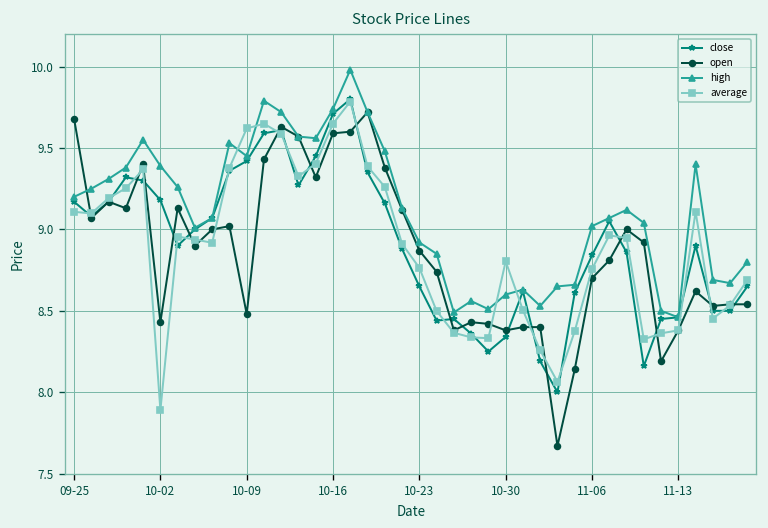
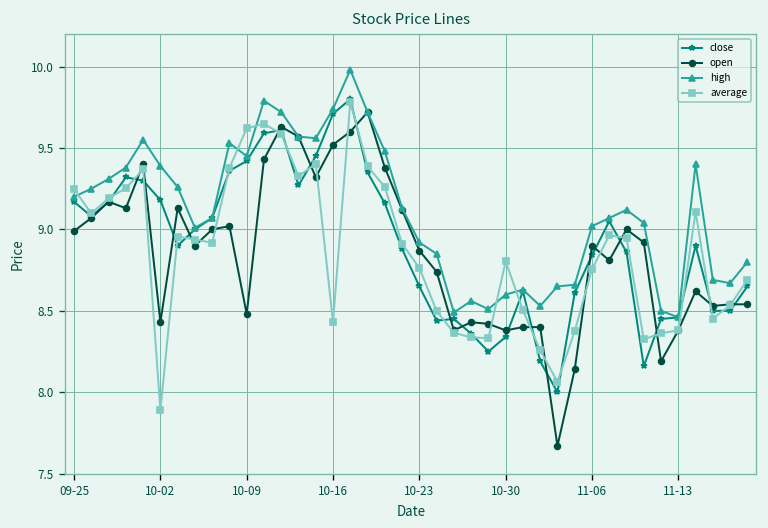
open, 09-25: 9.68 -> 8.99
average, 09-25: 9.11 -> 9.25
open, 10-16: 9.59 -> 9.52
average, 10-16: 9.65 -> 8.43
open, 11-06: 8.7 -> 8.9
